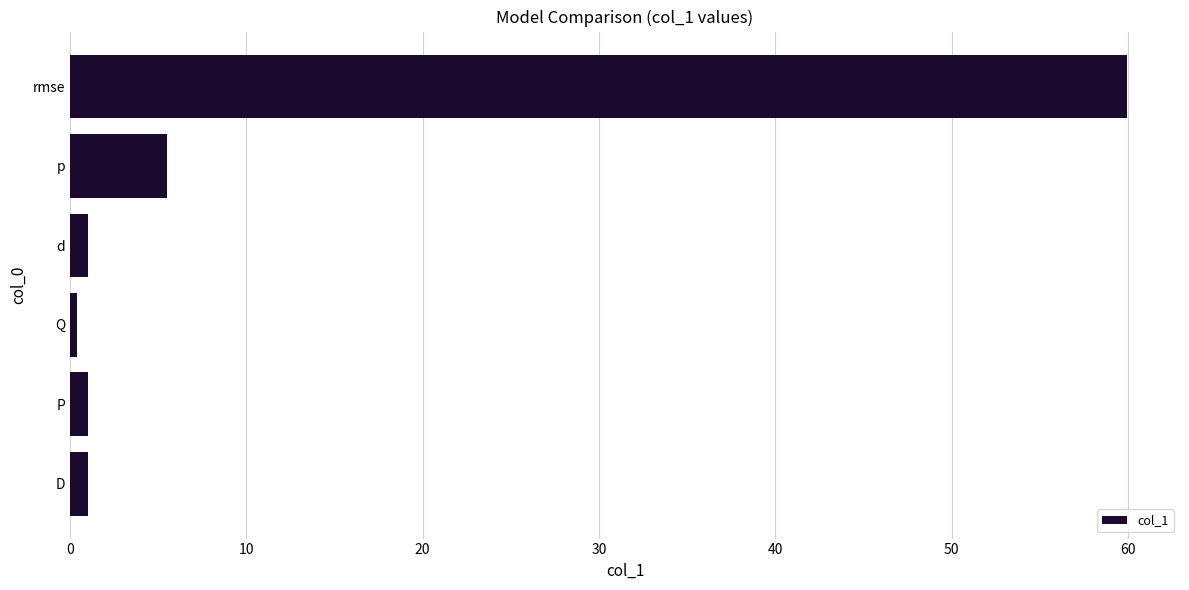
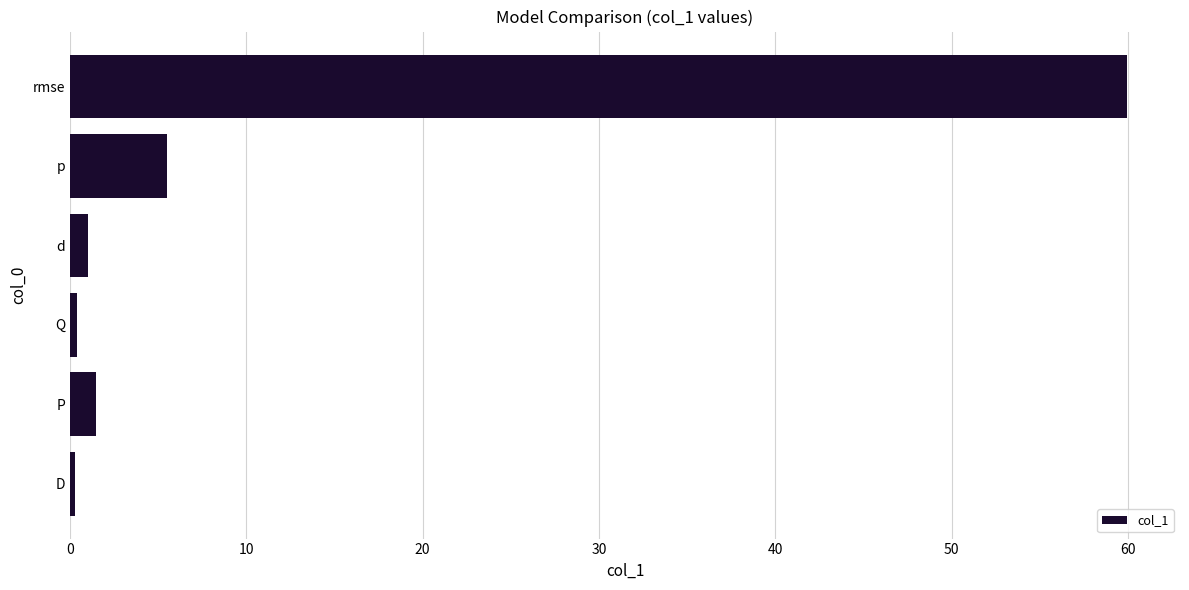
P: 1.0 -> 1.5
D: 1.0 -> 0.3
